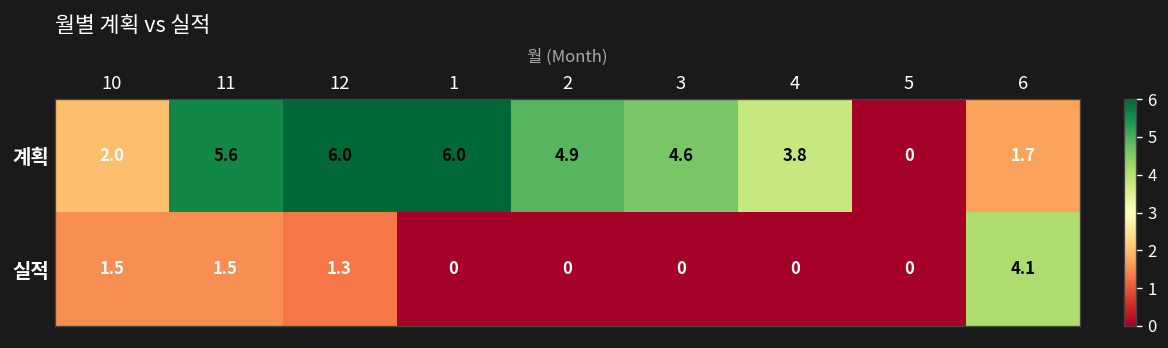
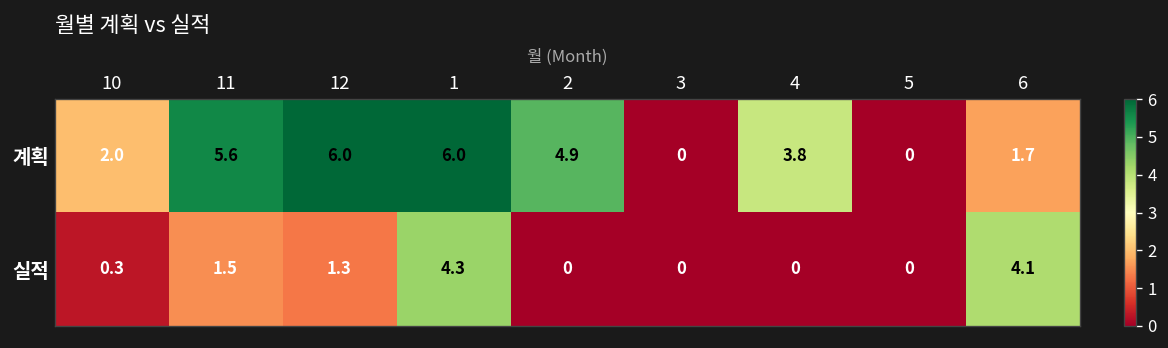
계획, 3: 4.6 -> 0
실적, 10: 1.5 -> 0.3
실적, 1: 0 -> 4.3
